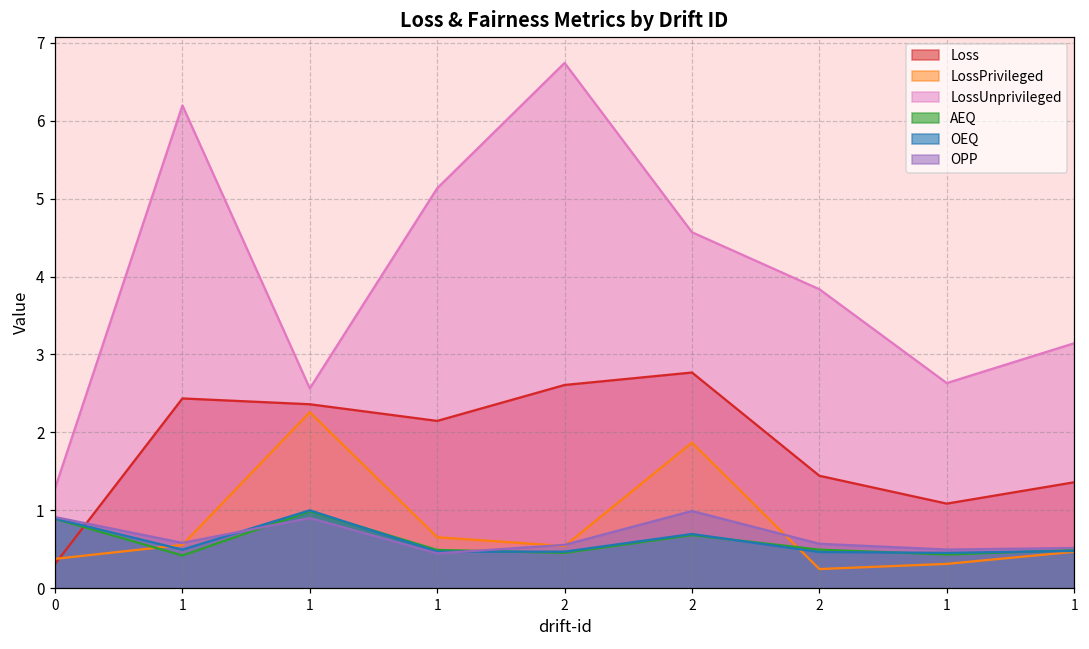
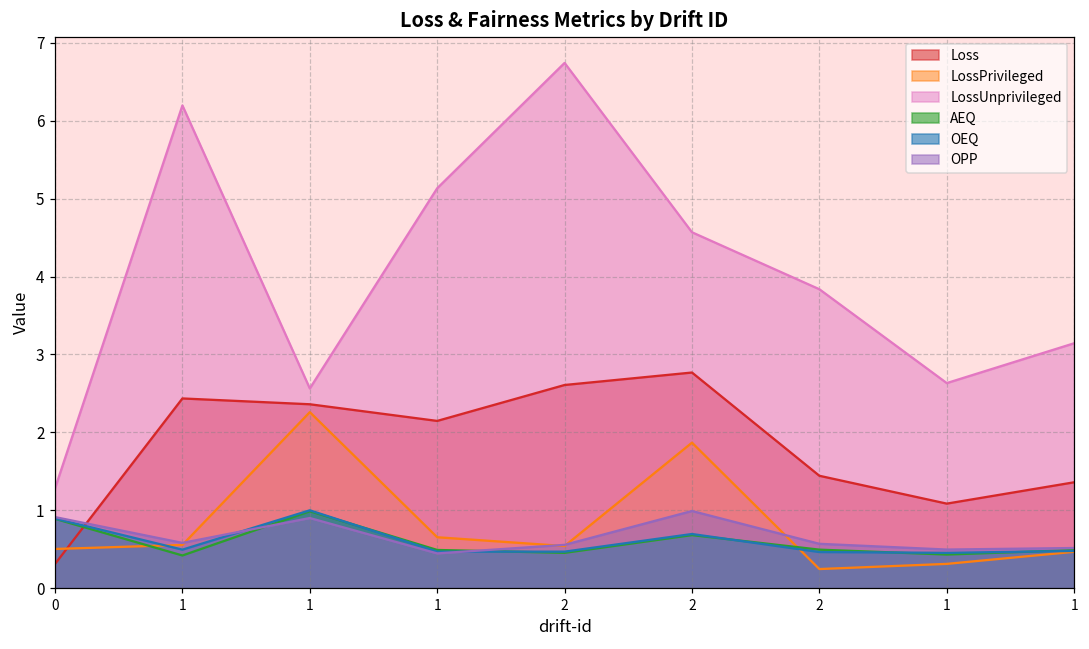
LossPrivileged, 0: 0.4 -> 0.5
